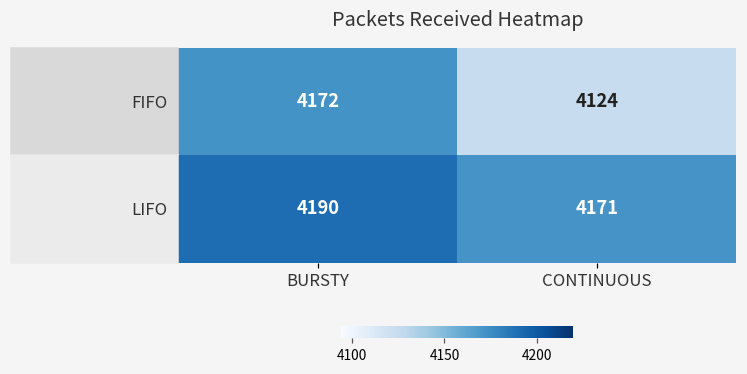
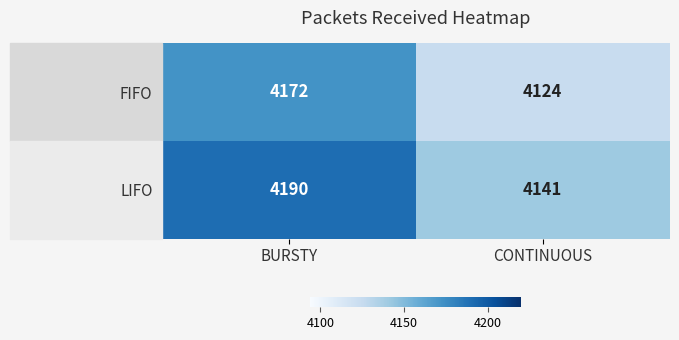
LIFO, CONTINUOUS: 4171 -> 4141
